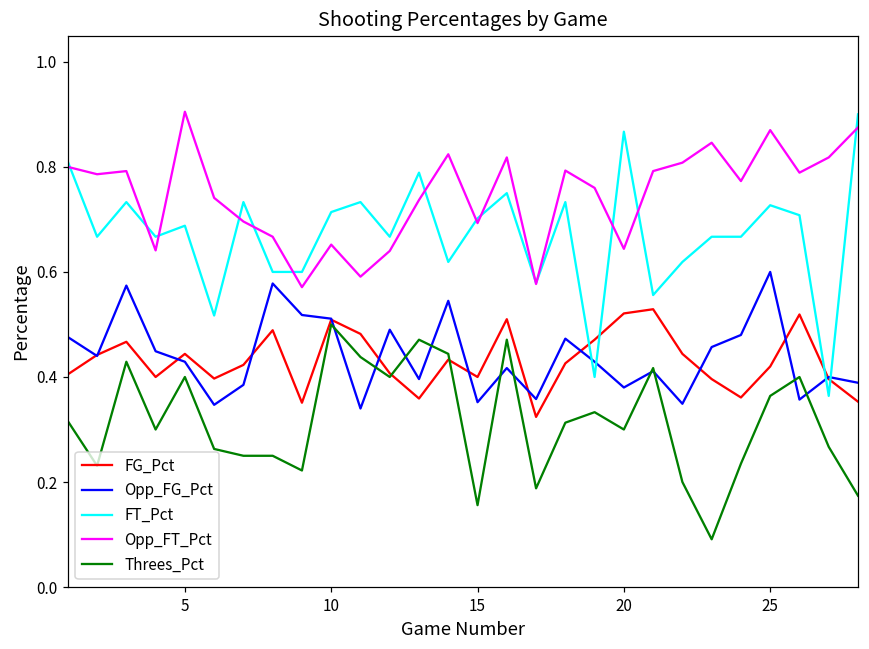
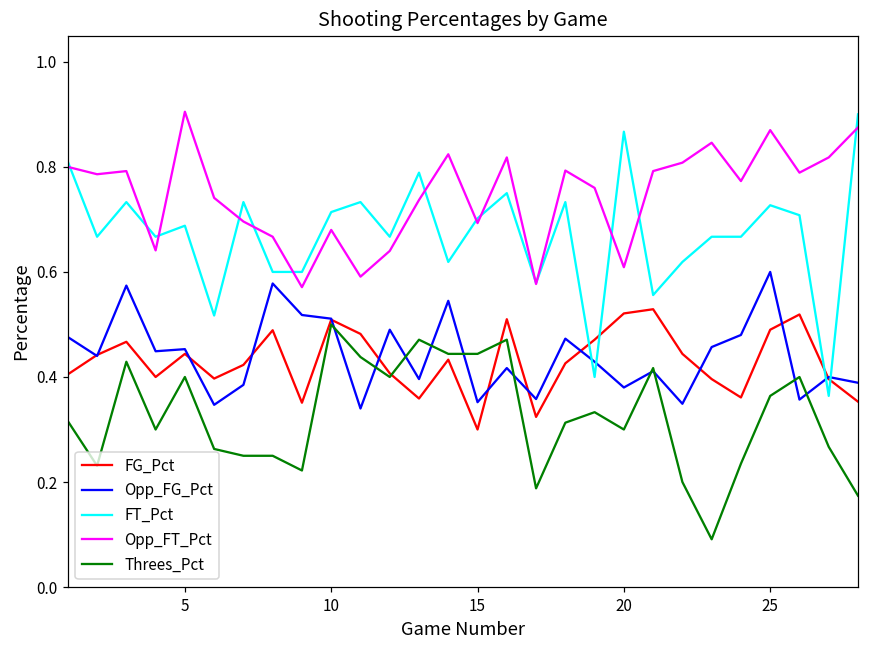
Opp_FG_Pct, 5: 0.43 -> 0.45
Opp_FT_Pct, 10: 0.65 -> 0.68
FG_Pct, 15: 0.4 -> 0.3
Threes_Pct, 15: 0.16 -> 0.44
Opp_FT_Pct, 20: 0.64 -> 0.61
FG_Pct, 25: 0.42 -> 0.49
